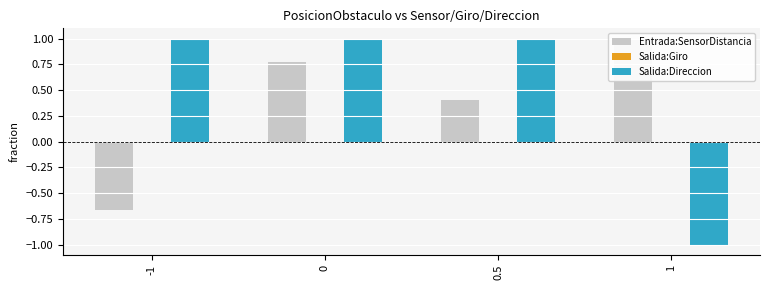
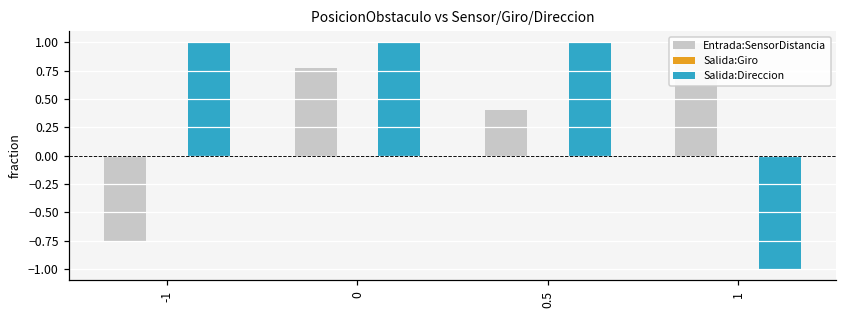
Entrada:SensorDistancia, -1: -0.67 -> -0.75
